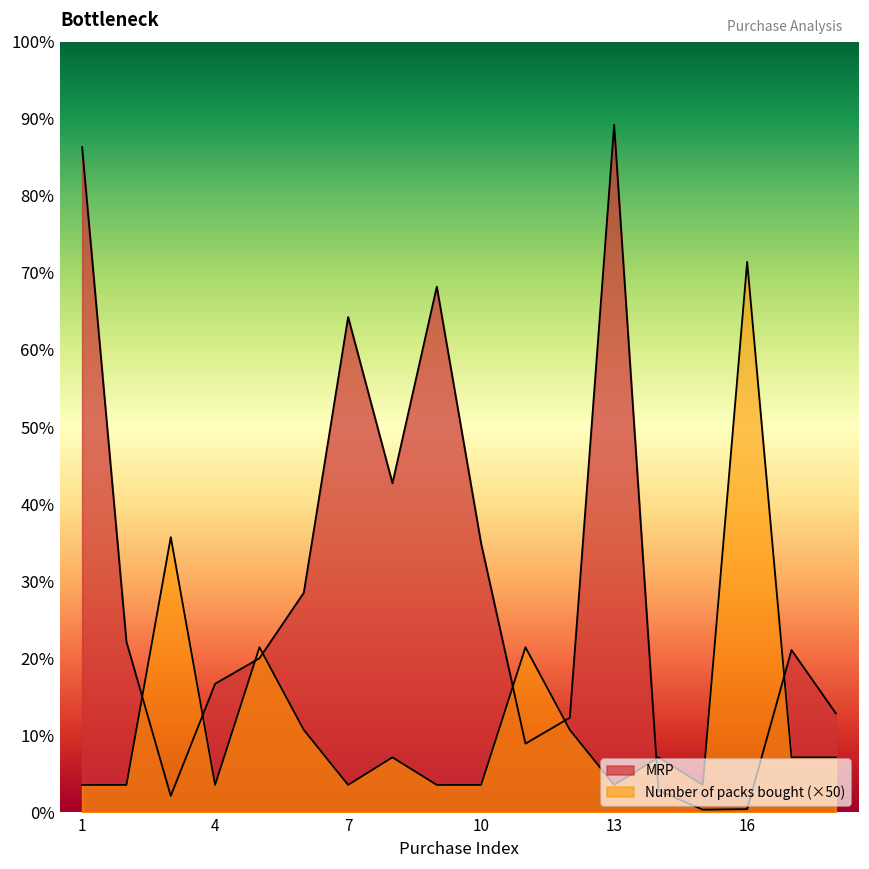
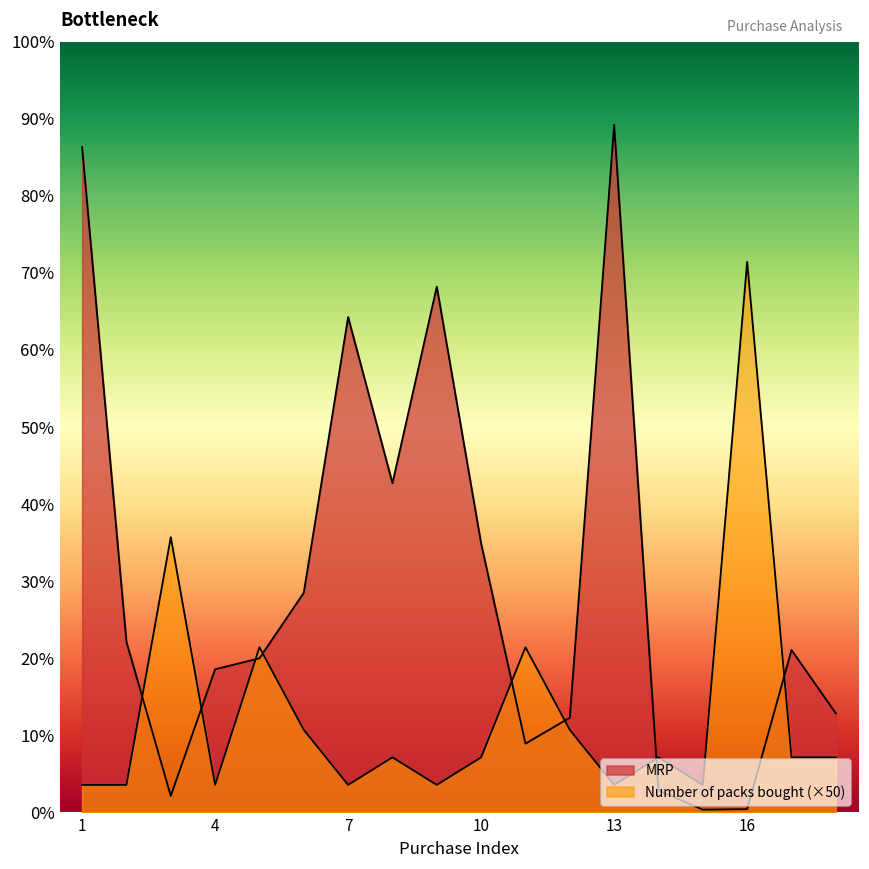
MRP, 4: 17% -> 19%
Number of packs bought (×50), 10: 4% -> 7%
